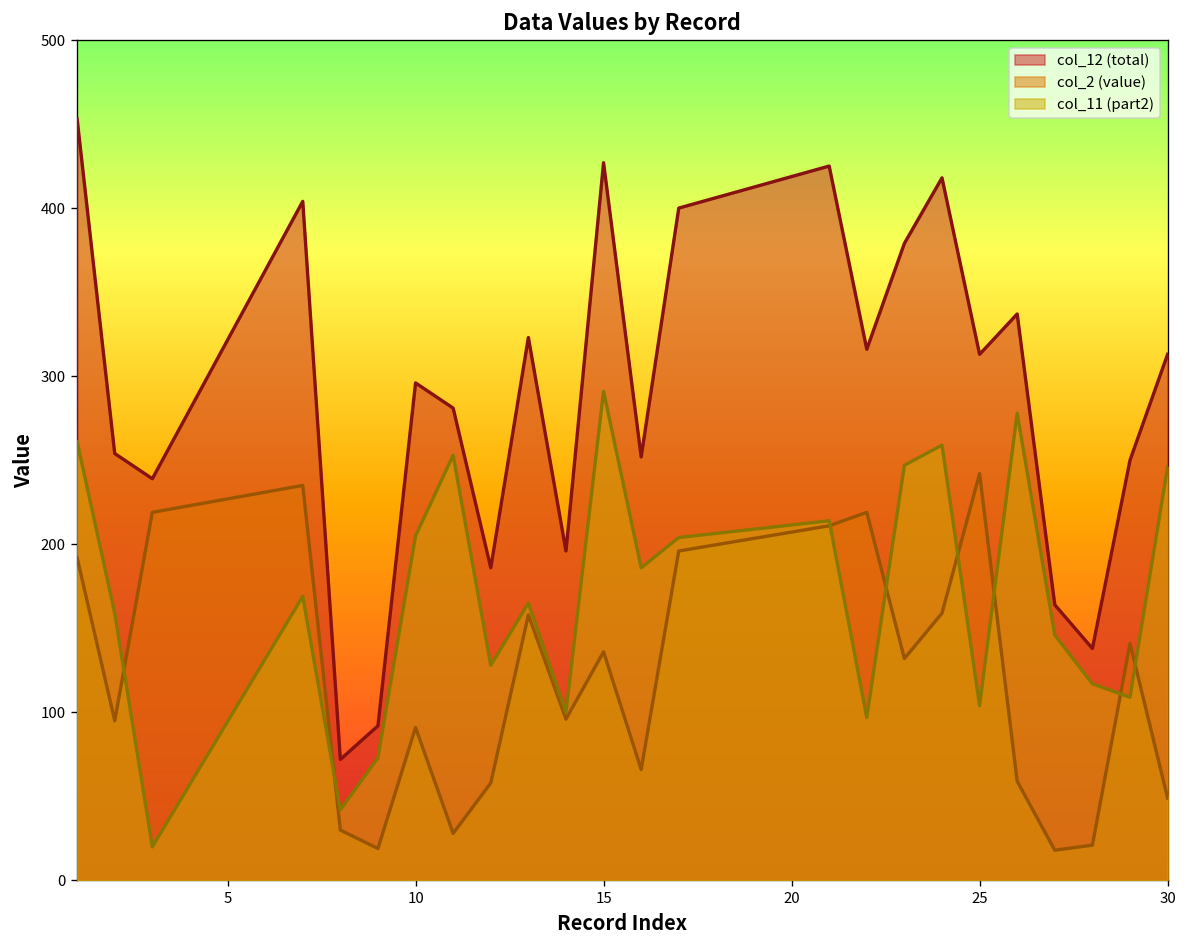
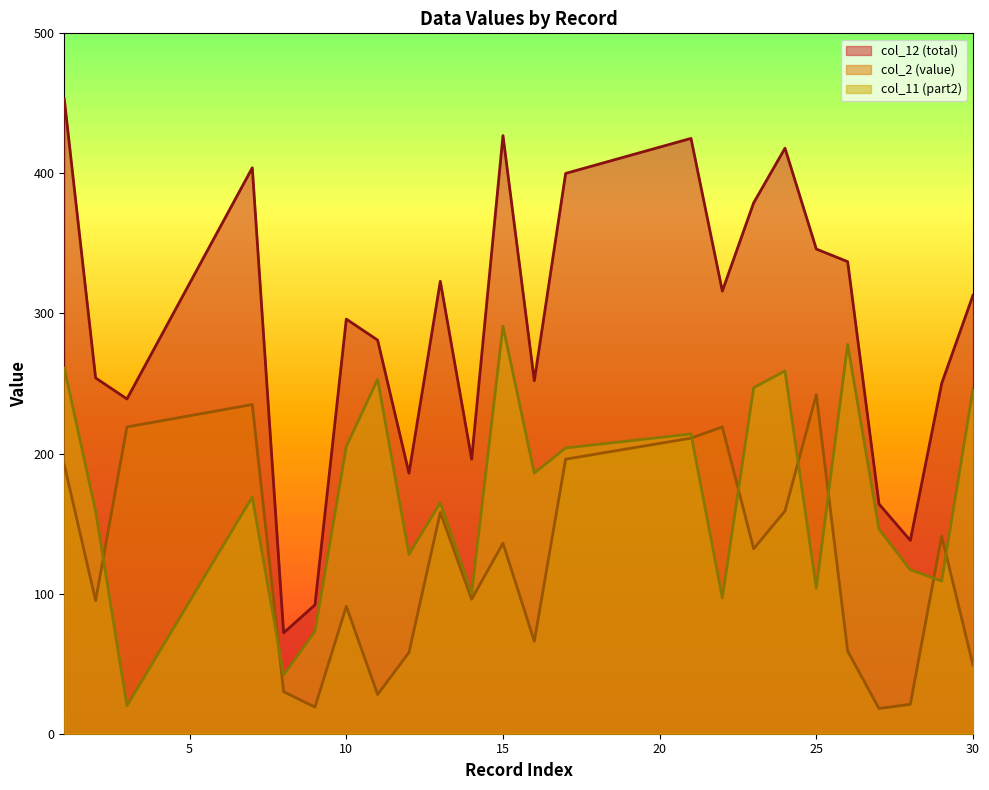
col_12 (total), 25: 313 -> 346
